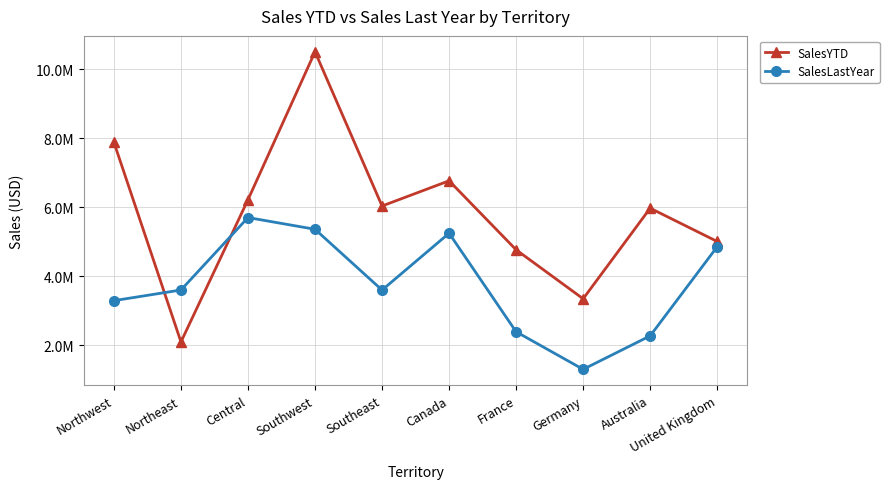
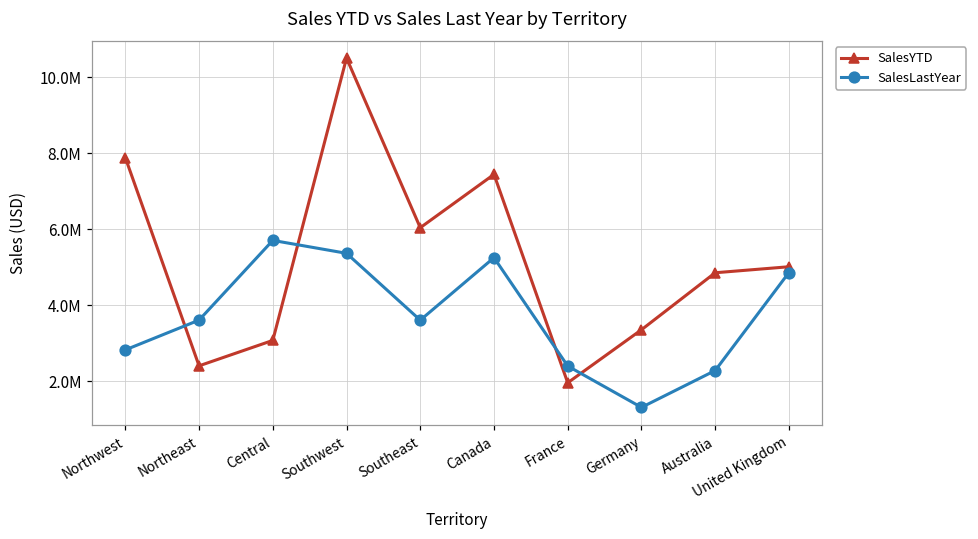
SalesLastYear, Northwest: 3300000 -> 2800000
SalesYTD, Northeast: 2100000 -> 2400000
SalesYTD, Central: 6200000 -> 3100000
SalesYTD, Canada: 6800000 -> 7400000
SalesYTD, France: 4800000 -> 2000000
SalesYTD, Australia: 6000000 -> 4900000
